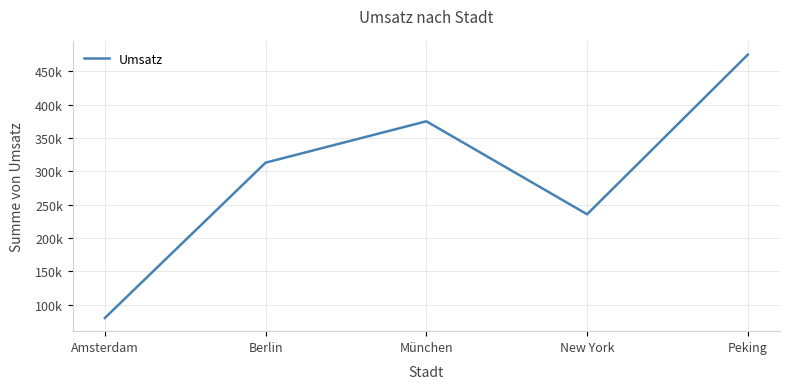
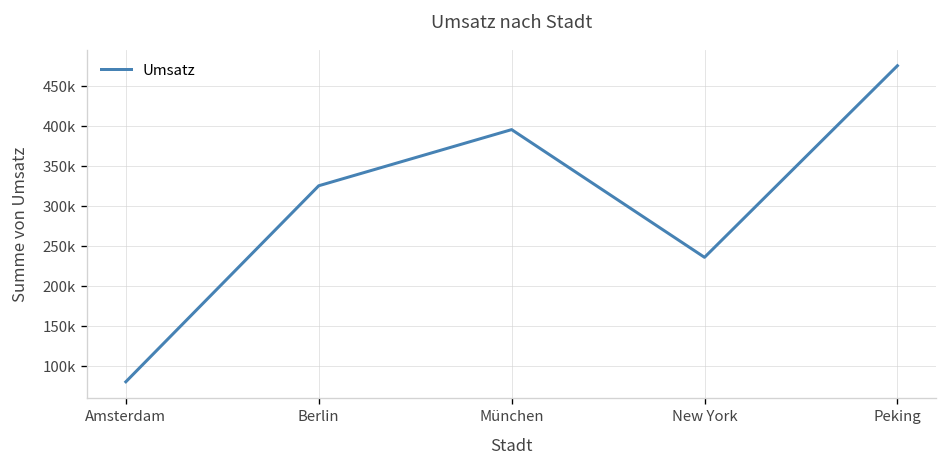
Berlin: 310000 -> 330000
München: 380000 -> 400000
